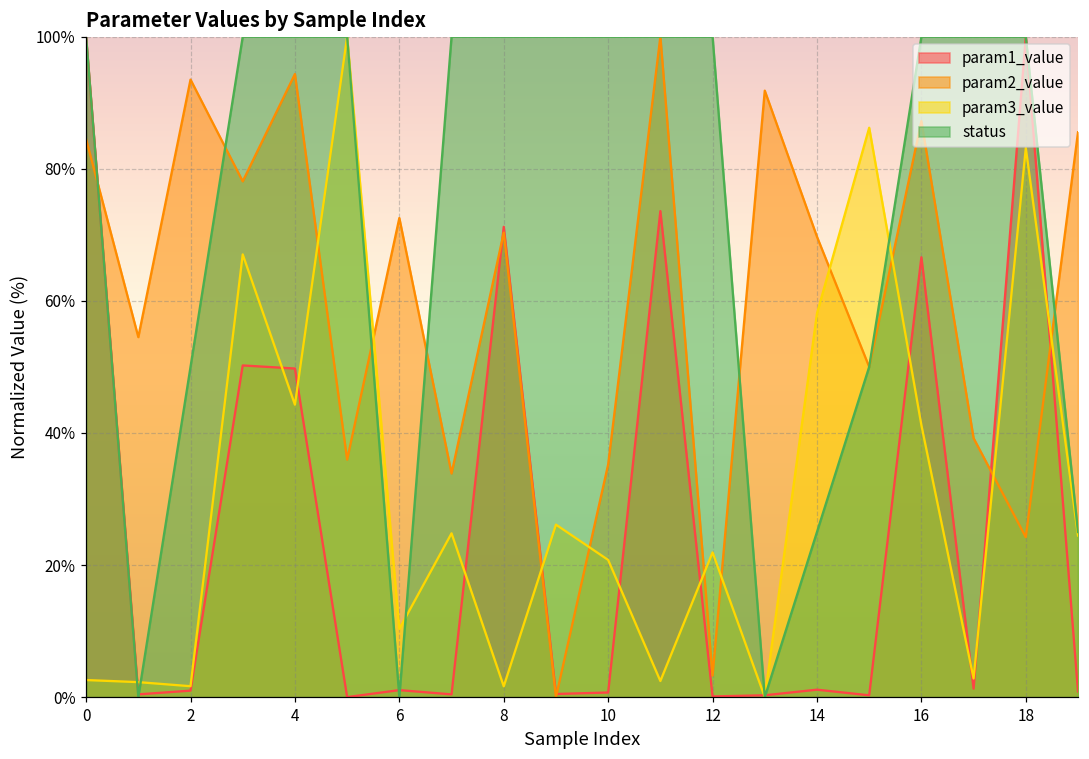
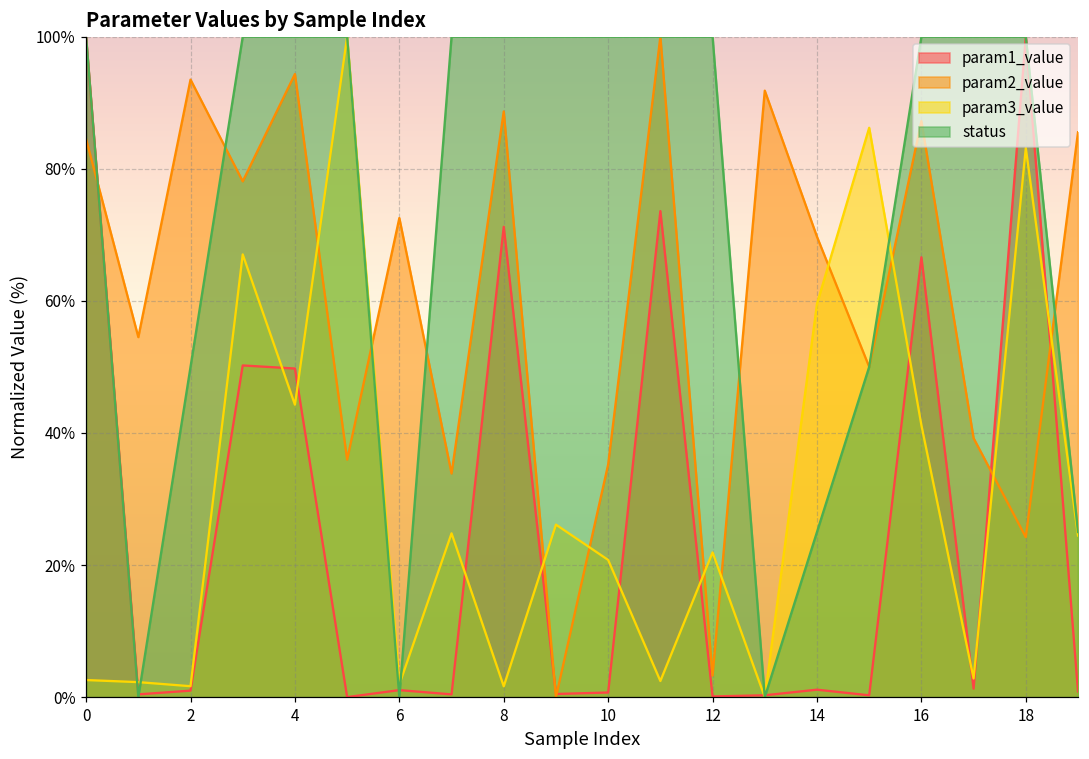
param3_value, 6: 10% -> 2%
param2_value, 8: 70% -> 89%
param3_value, 14: 58% -> 60%
